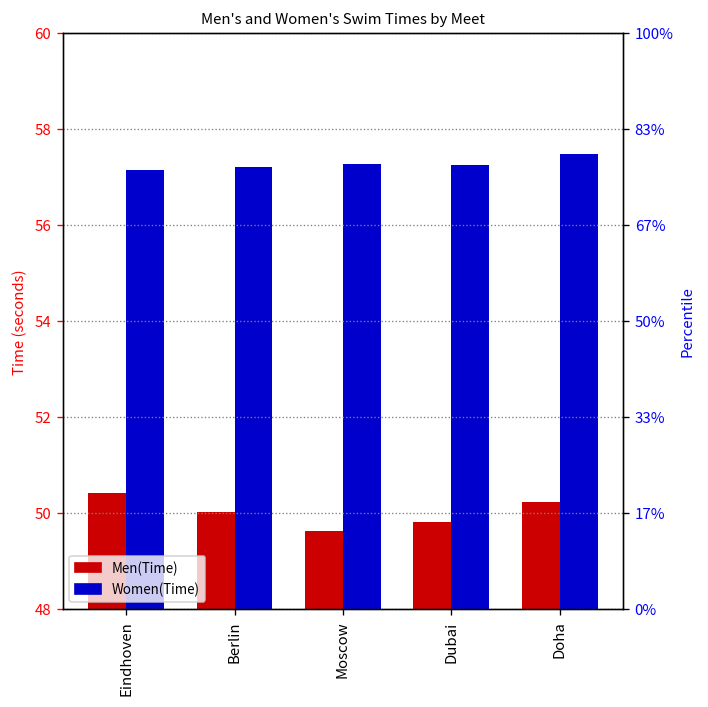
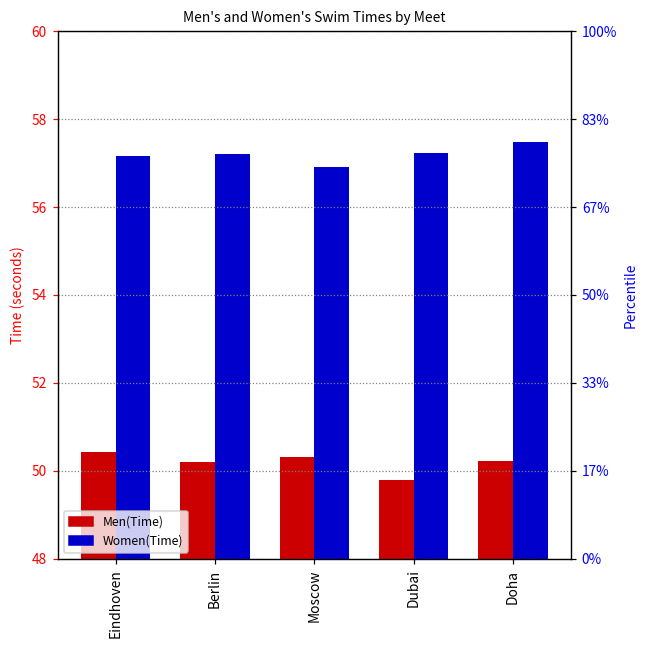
Men(Time), Berlin: 50.0 -> 50.2
Men(Time), Moscow: 49.6 -> 50.3
Women(Time), Moscow: 57.3 -> 56.9
